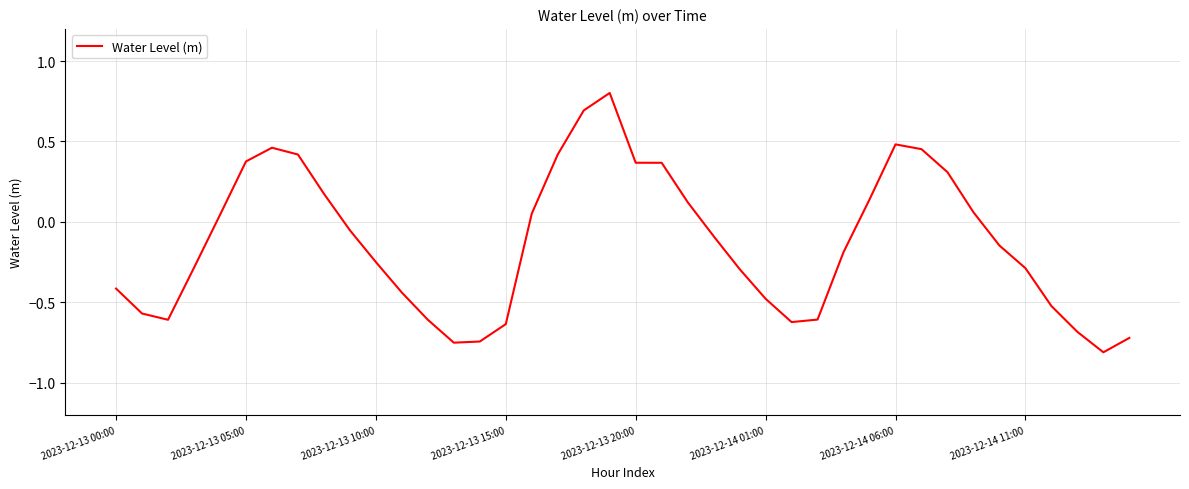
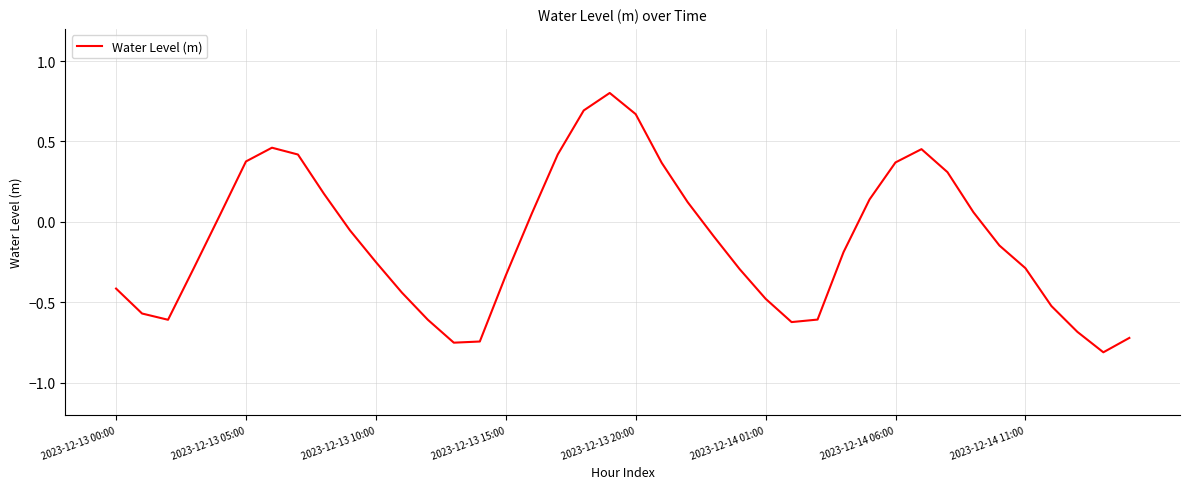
2023-12-13 15:00: -0.64 -> -0.33
2023-12-13 20:00: 0.37 -> 0.67
2023-12-14 06:00: 0.48 -> 0.37
